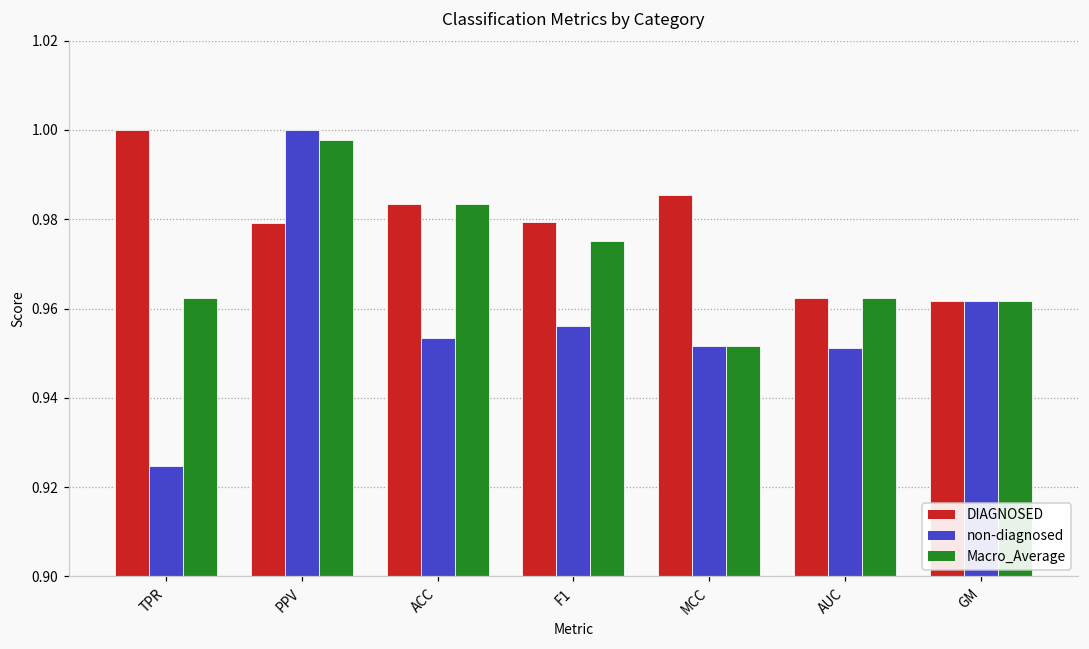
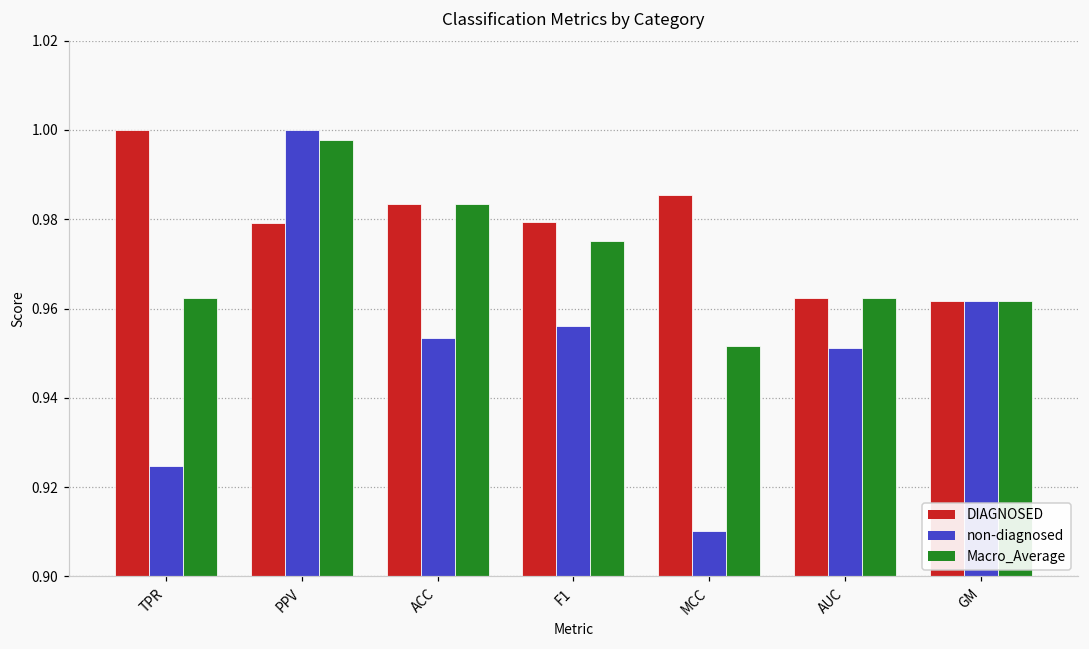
non-diagnosed, MCC: 0.951 -> 0.910
